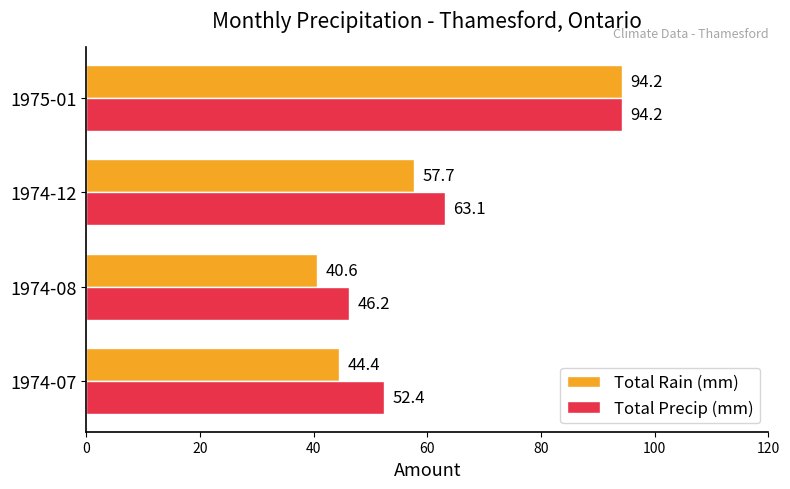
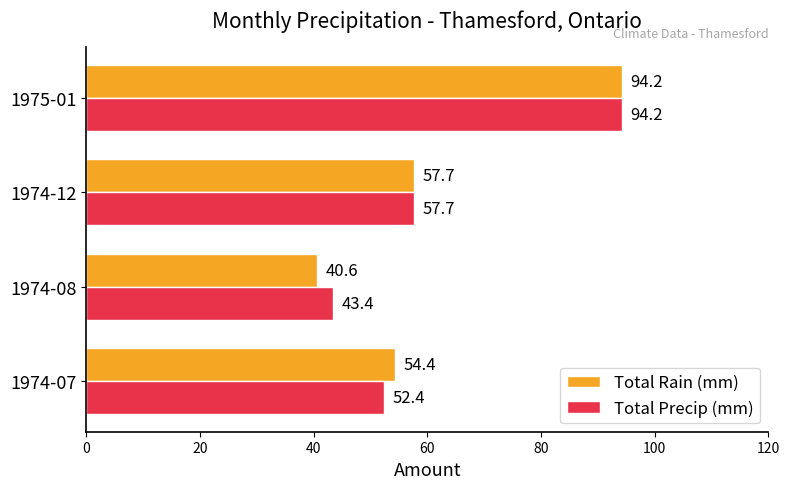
Total Precip (mm), 1974-12: 63.1 -> 57.7
Total Precip (mm), 1974-08: 46.2 -> 43.4
Total Rain (mm), 1974-07: 44.4 -> 54.4
